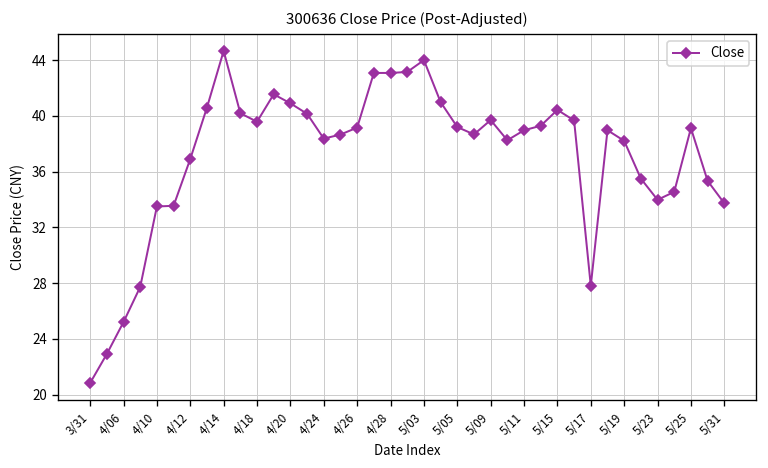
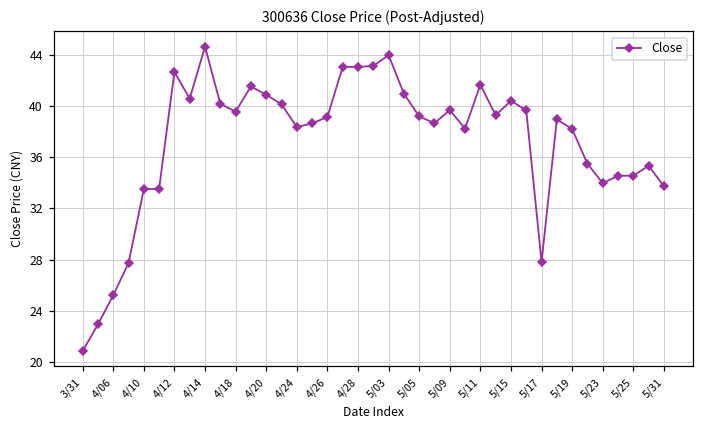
4/12: 36.9 -> 42.7
5/11: 39.0 -> 41.7
5/25: 39.1 -> 34.6
